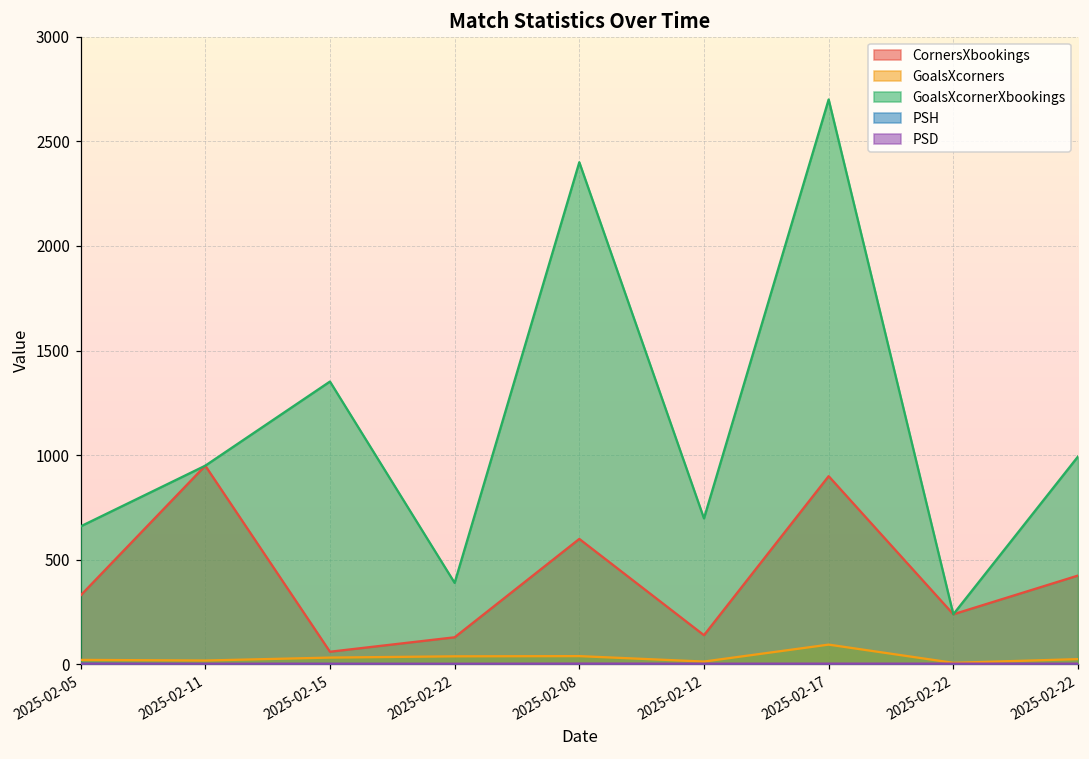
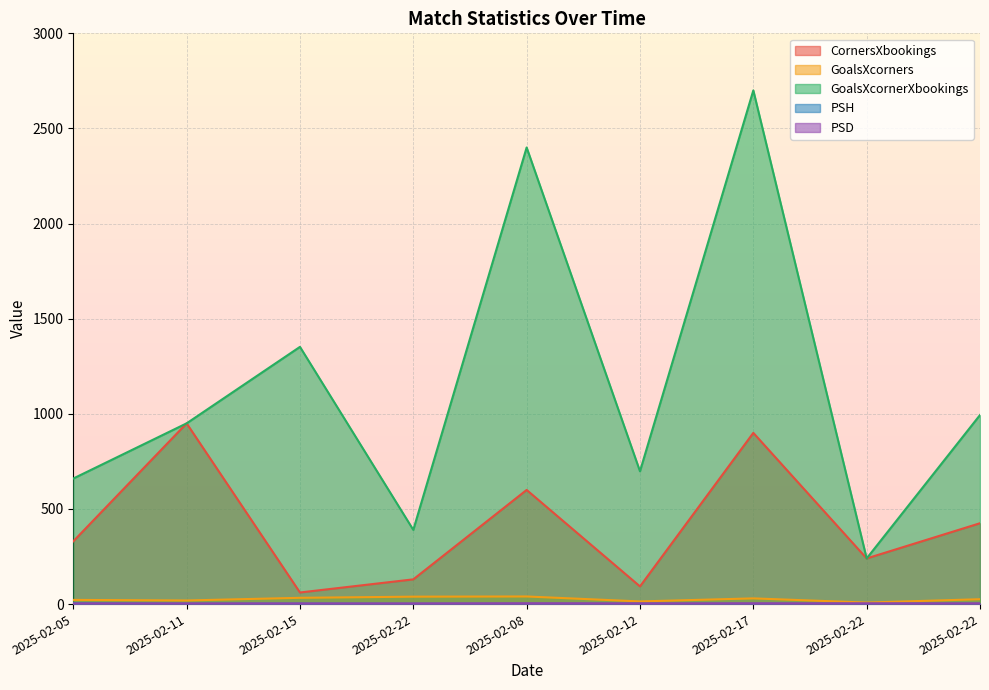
CornersXbookings, 2025-02-12: 140 -> 90
GoalsXcorners, 2025-02-17: 100 -> 30
